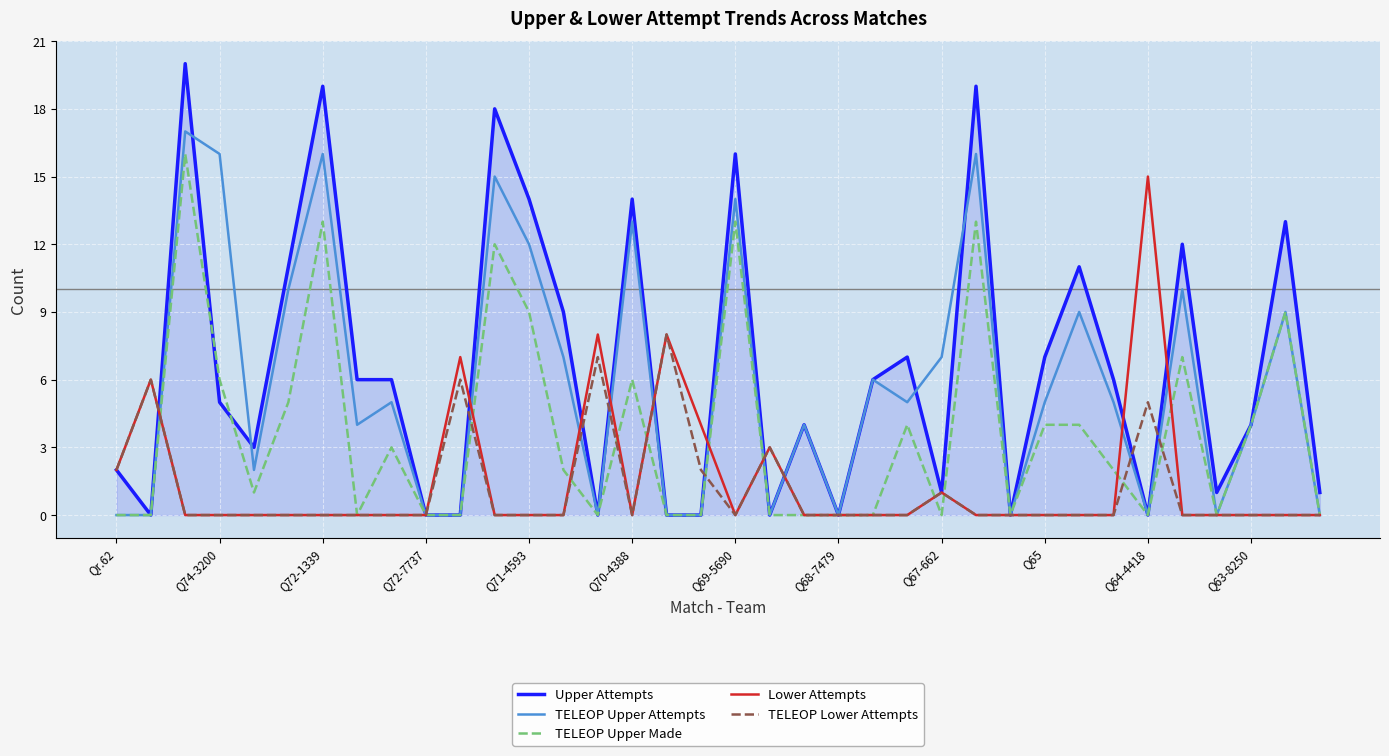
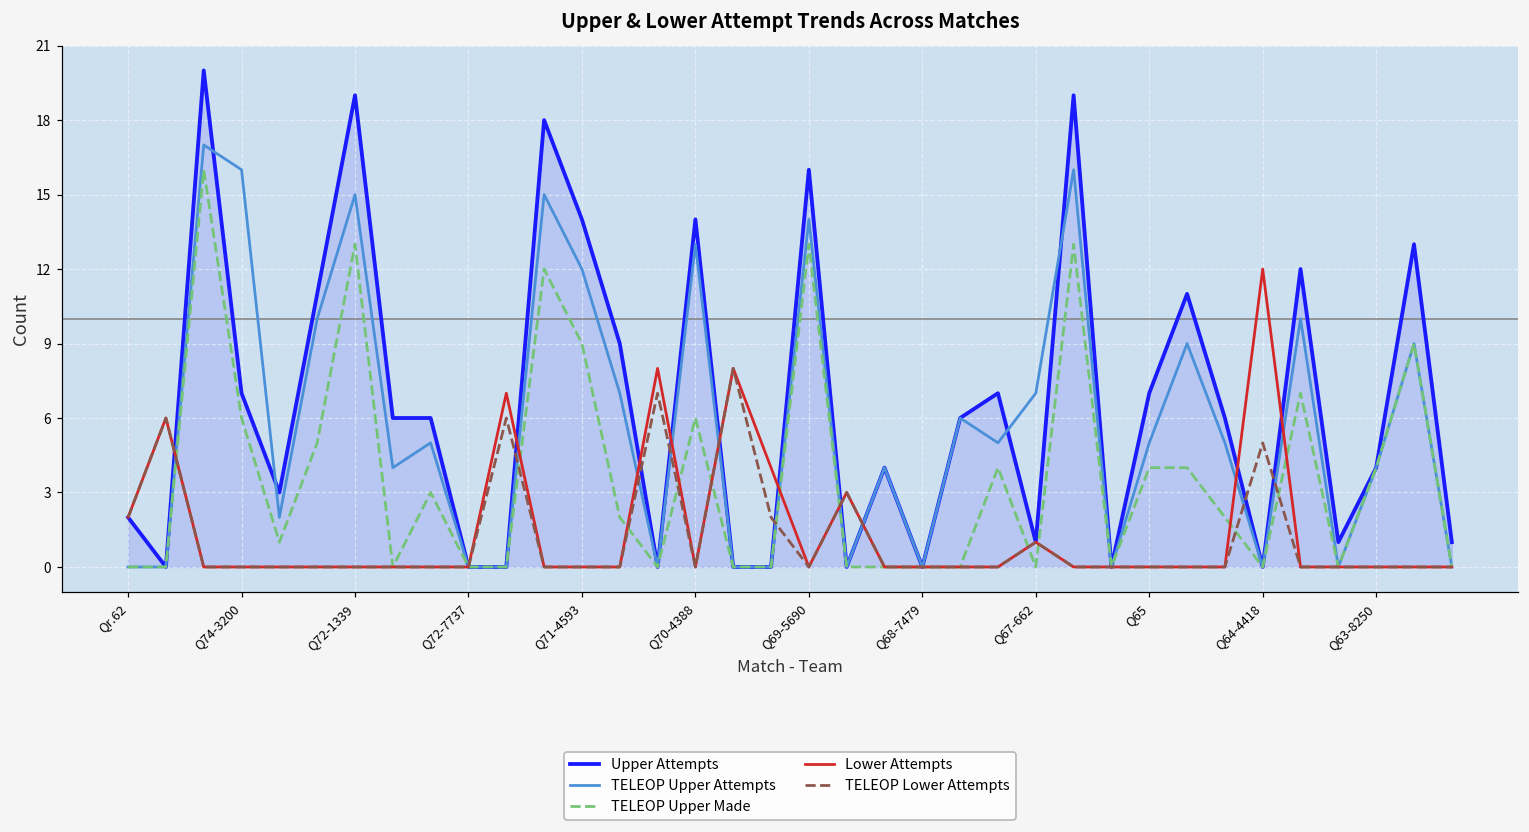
Upper Attempts, Q74-3200: 5 -> 7
TELEOP Upper Attempts, Q72-1339: 16 -> 15
Lower Attempts, Q64-4418: 15 -> 12
